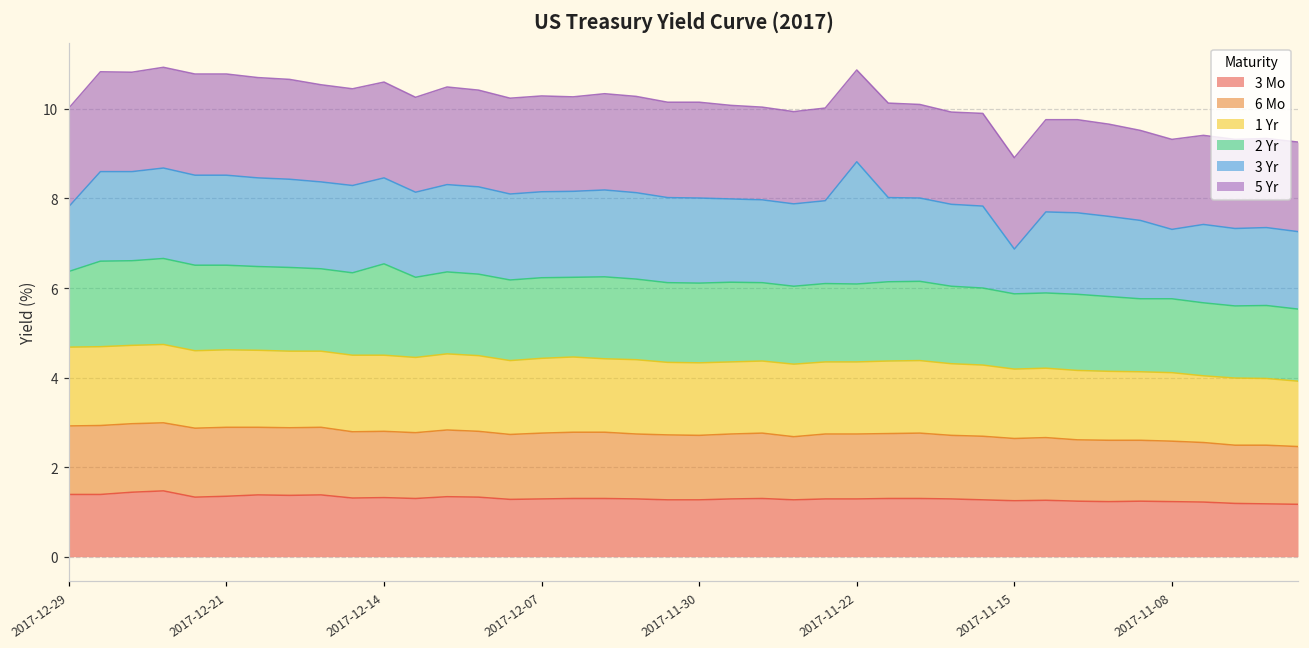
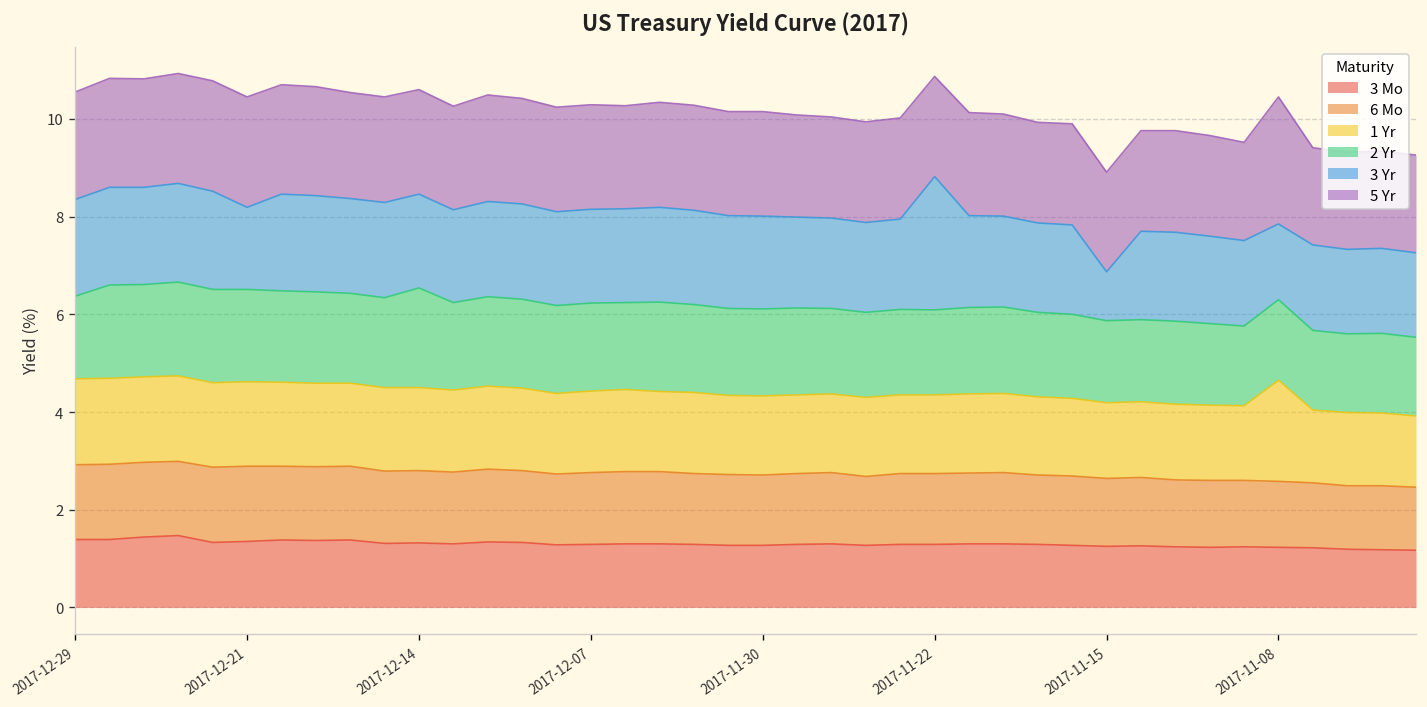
3 Yr, 2017-12-29: 1.5 -> 2.0
3 Yr, 2017-12-21: 2.0 -> 1.7
1 Yr, 2017-11-08: 1.5 -> 2.1
5 Yr, 2017-11-08: 2.0 -> 2.6
